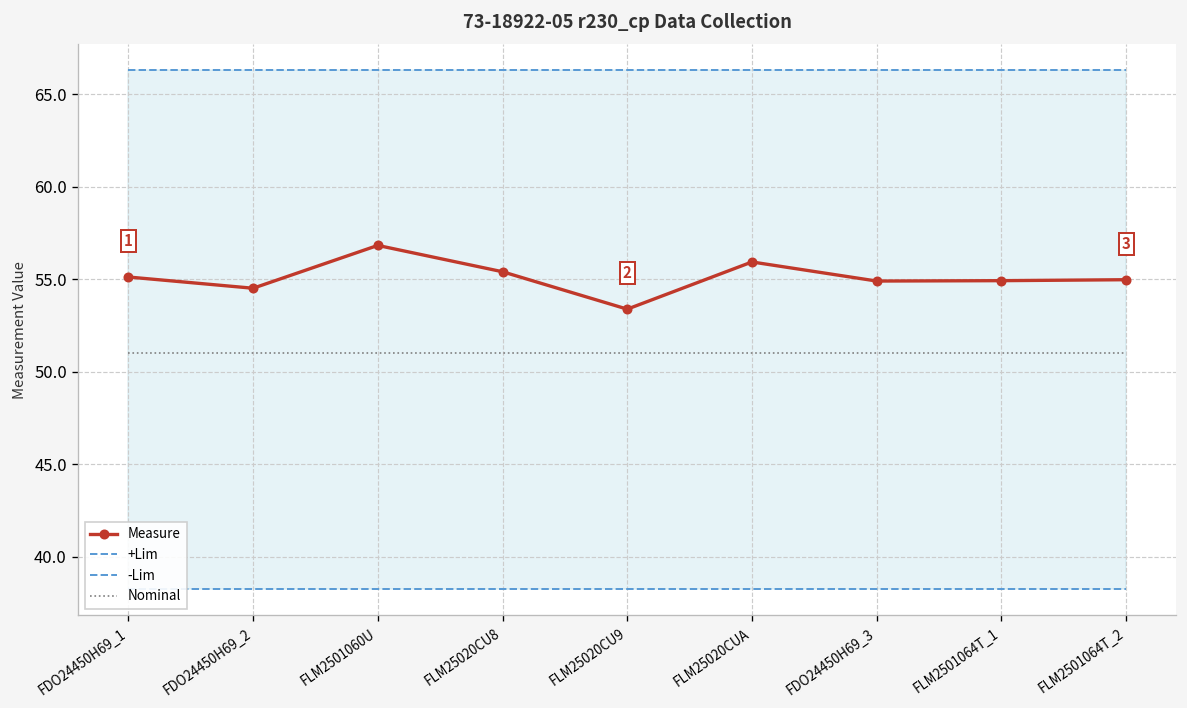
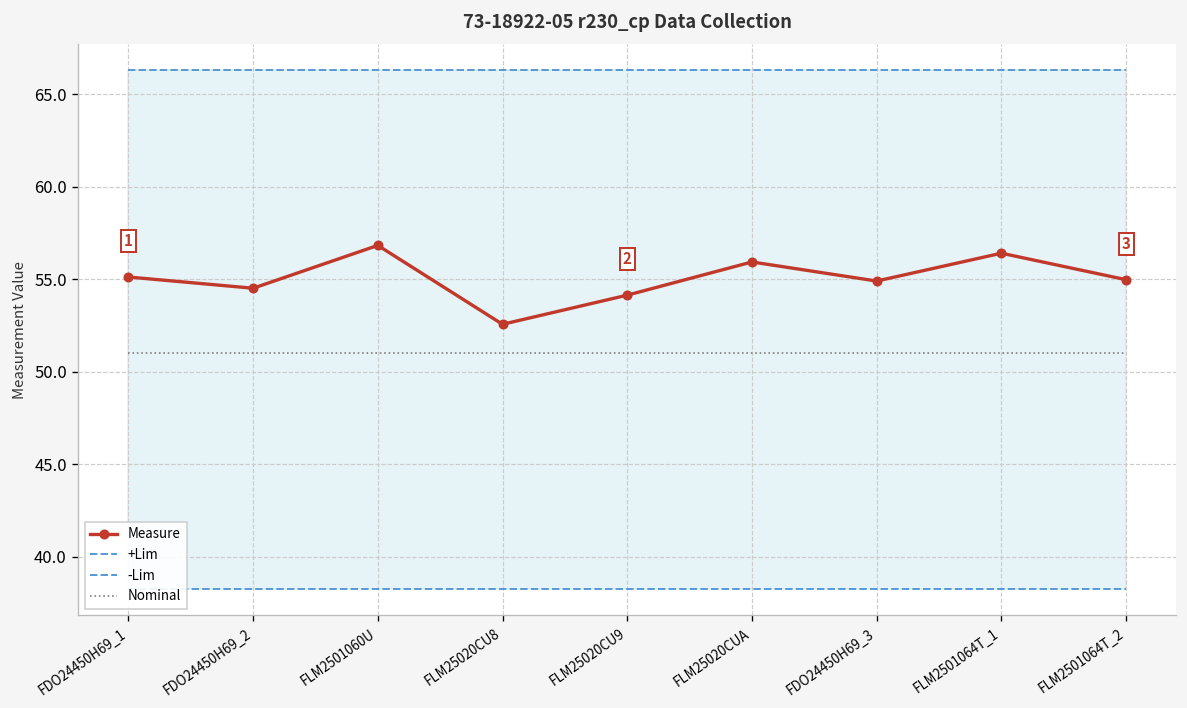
Measure, FLM25020CU8: 55.4 -> 52.6
Measure, FLM25020CU9: 53.4 -> 54.1
Measure, FLM2501064T_1: 54.9 -> 56.4
